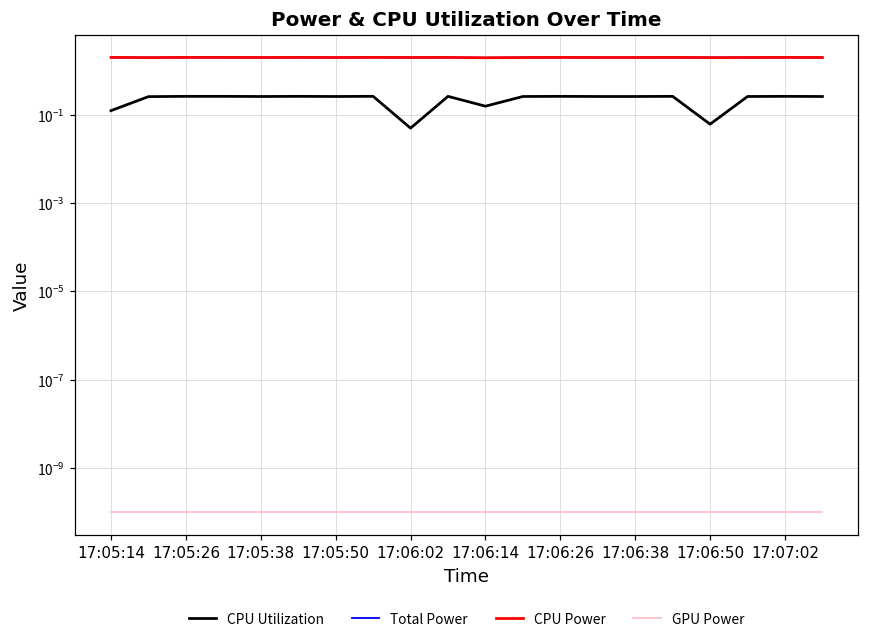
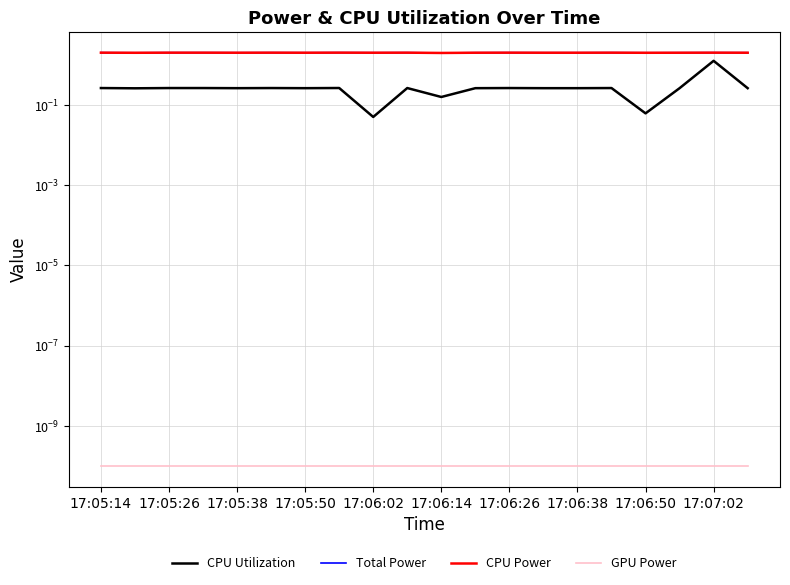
CPU Utilization, 17:05:14: 0.12 -> 0.3
CPU Utilization, 17:07:02: 0.3 -> 1.2
